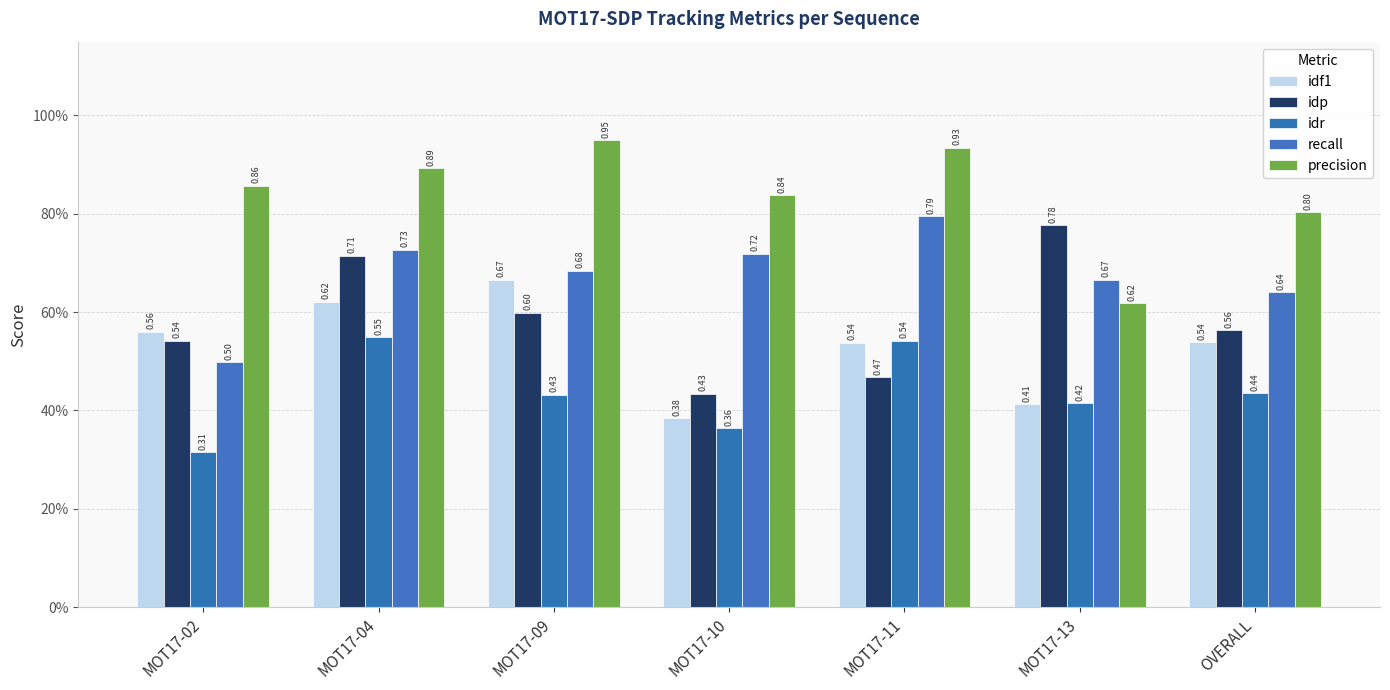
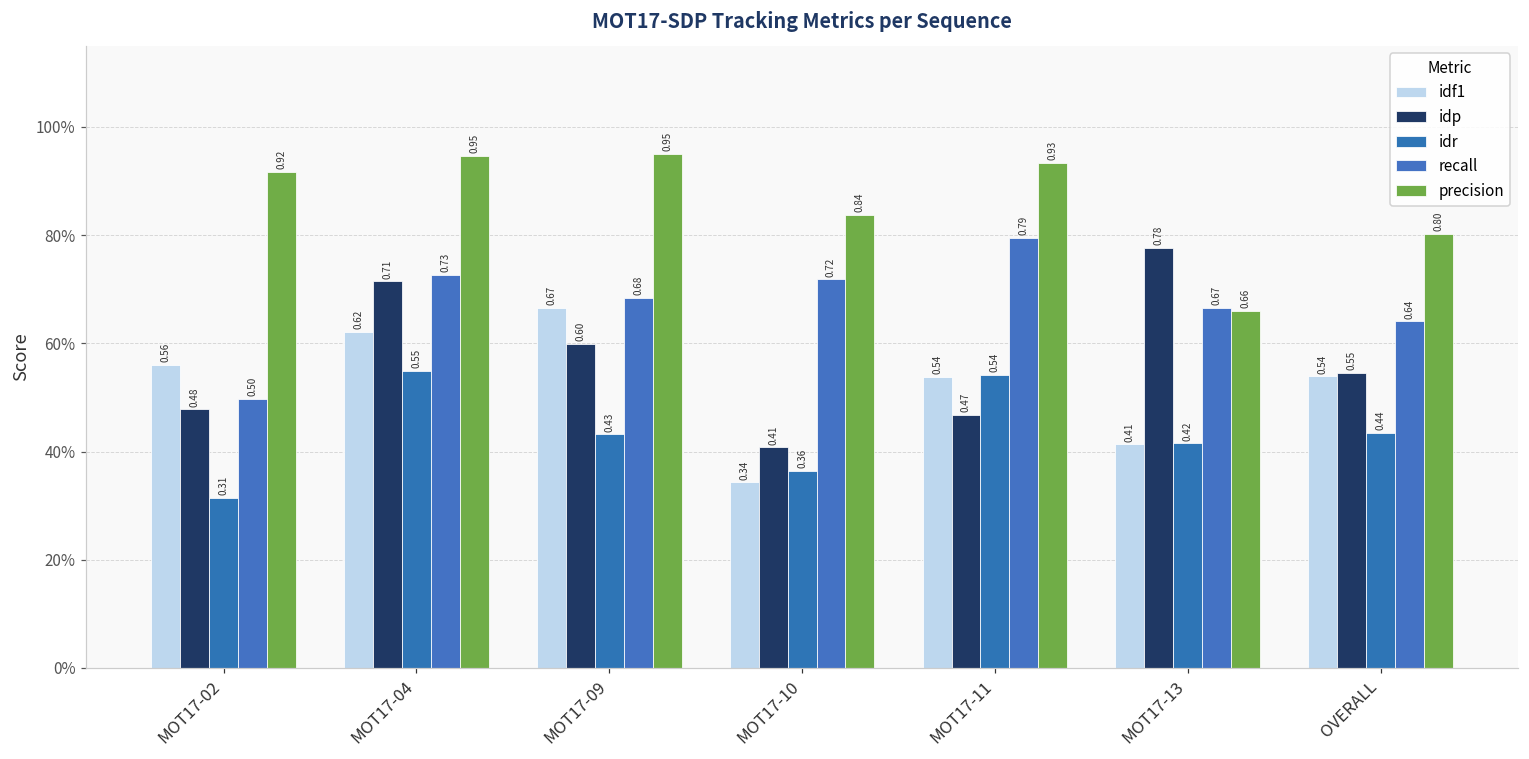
idp, MOT17-02: 0.54 -> 0.48
precision, MOT17-02: 0.86 -> 0.92
precision, MOT17-04: 0.89 -> 0.95
idf1, MOT17-10: 0.38 -> 0.34
idp, MOT17-10: 0.43 -> 0.41
precision, MOT17-13: 0.62 -> 0.66
idp, OVERALL: 0.56 -> 0.55
